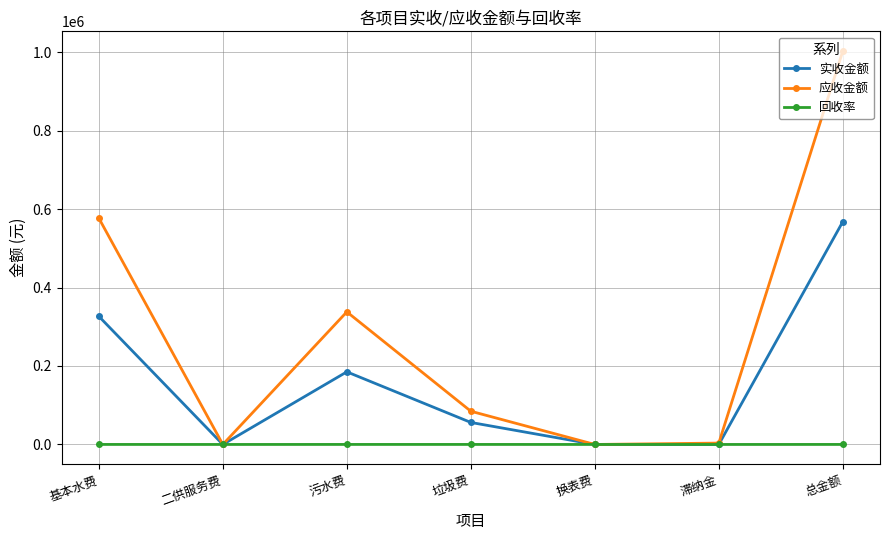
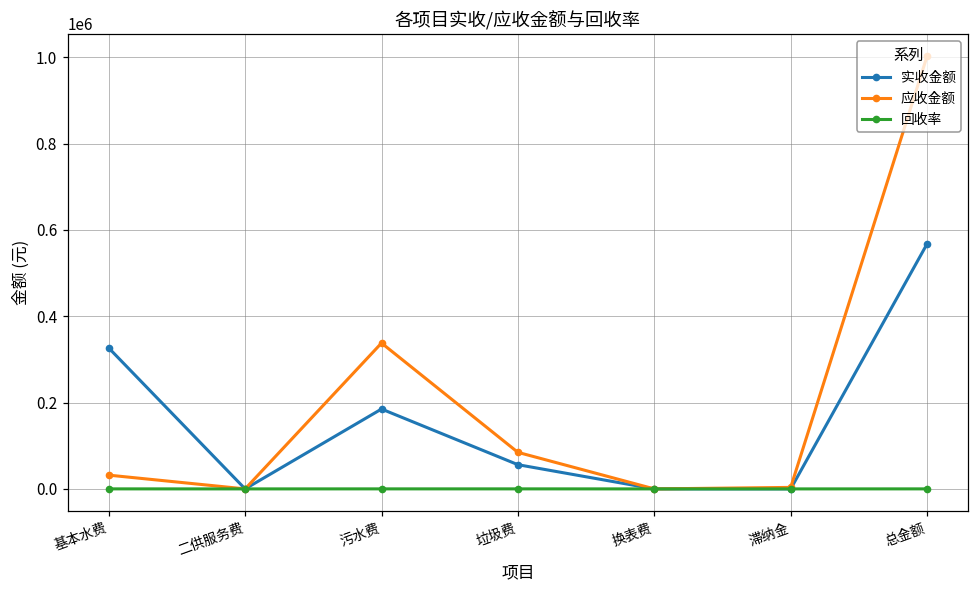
应收金额, 基本水费: 580000 -> 30000
